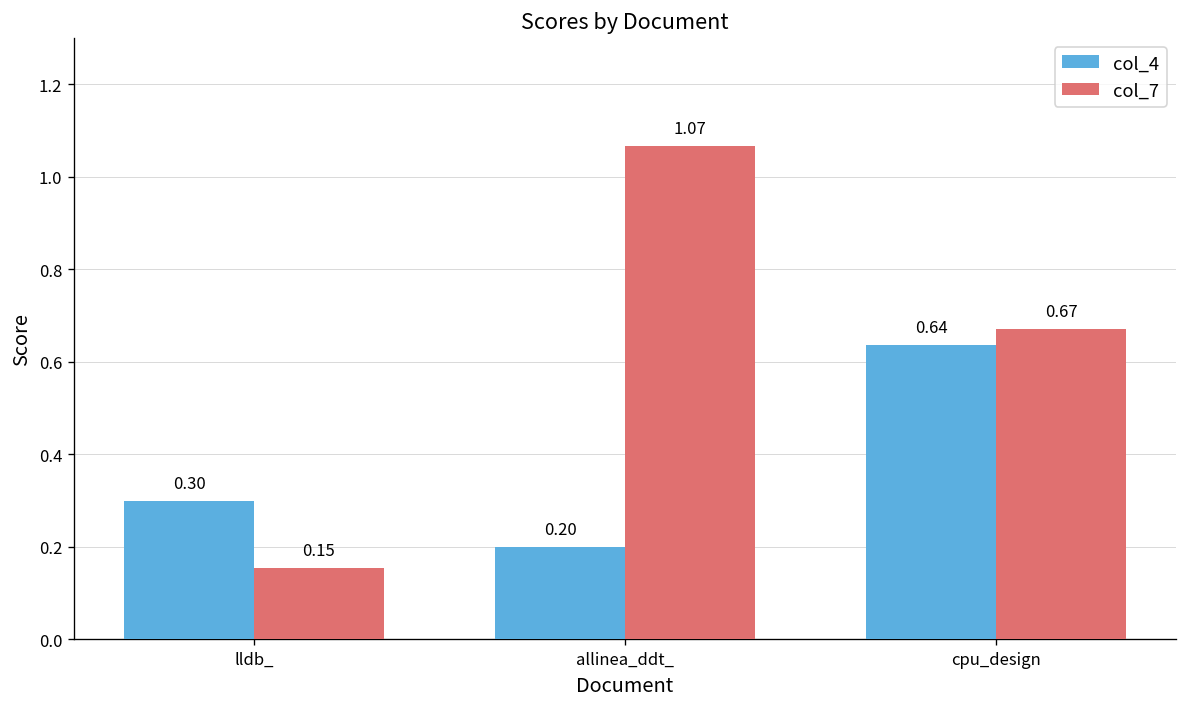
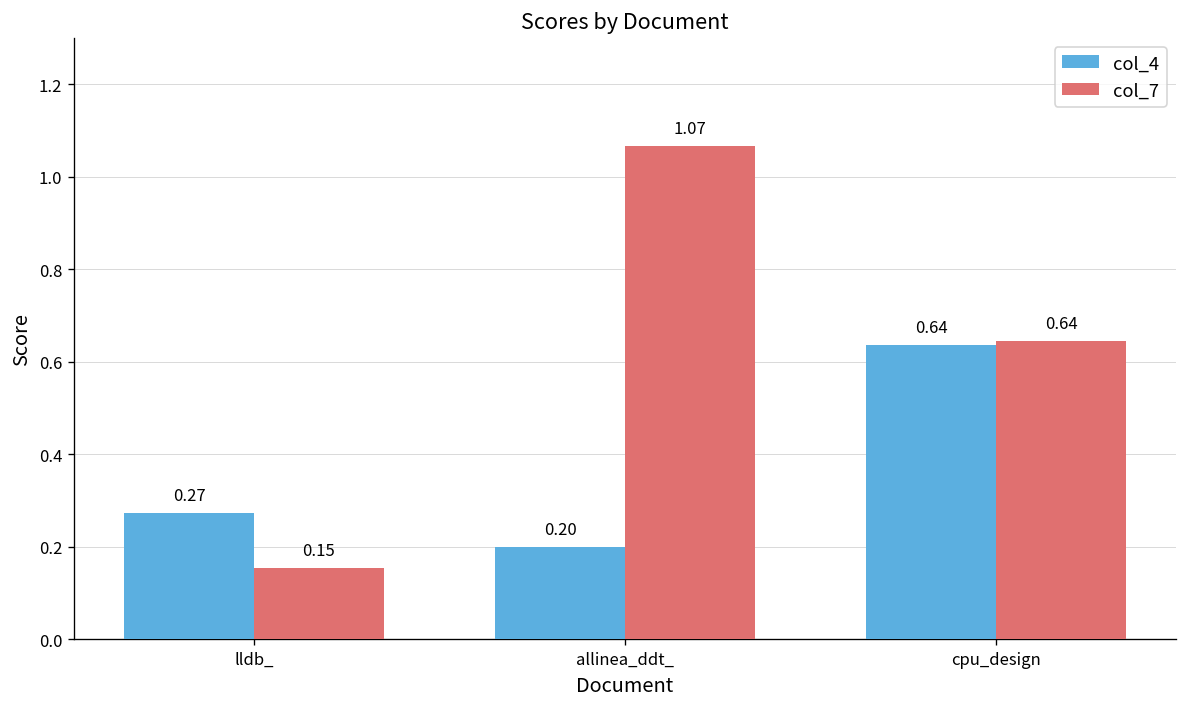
col_4, lldb_: 0.30 -> 0.27
col_7, cpu_design: 0.67 -> 0.64
